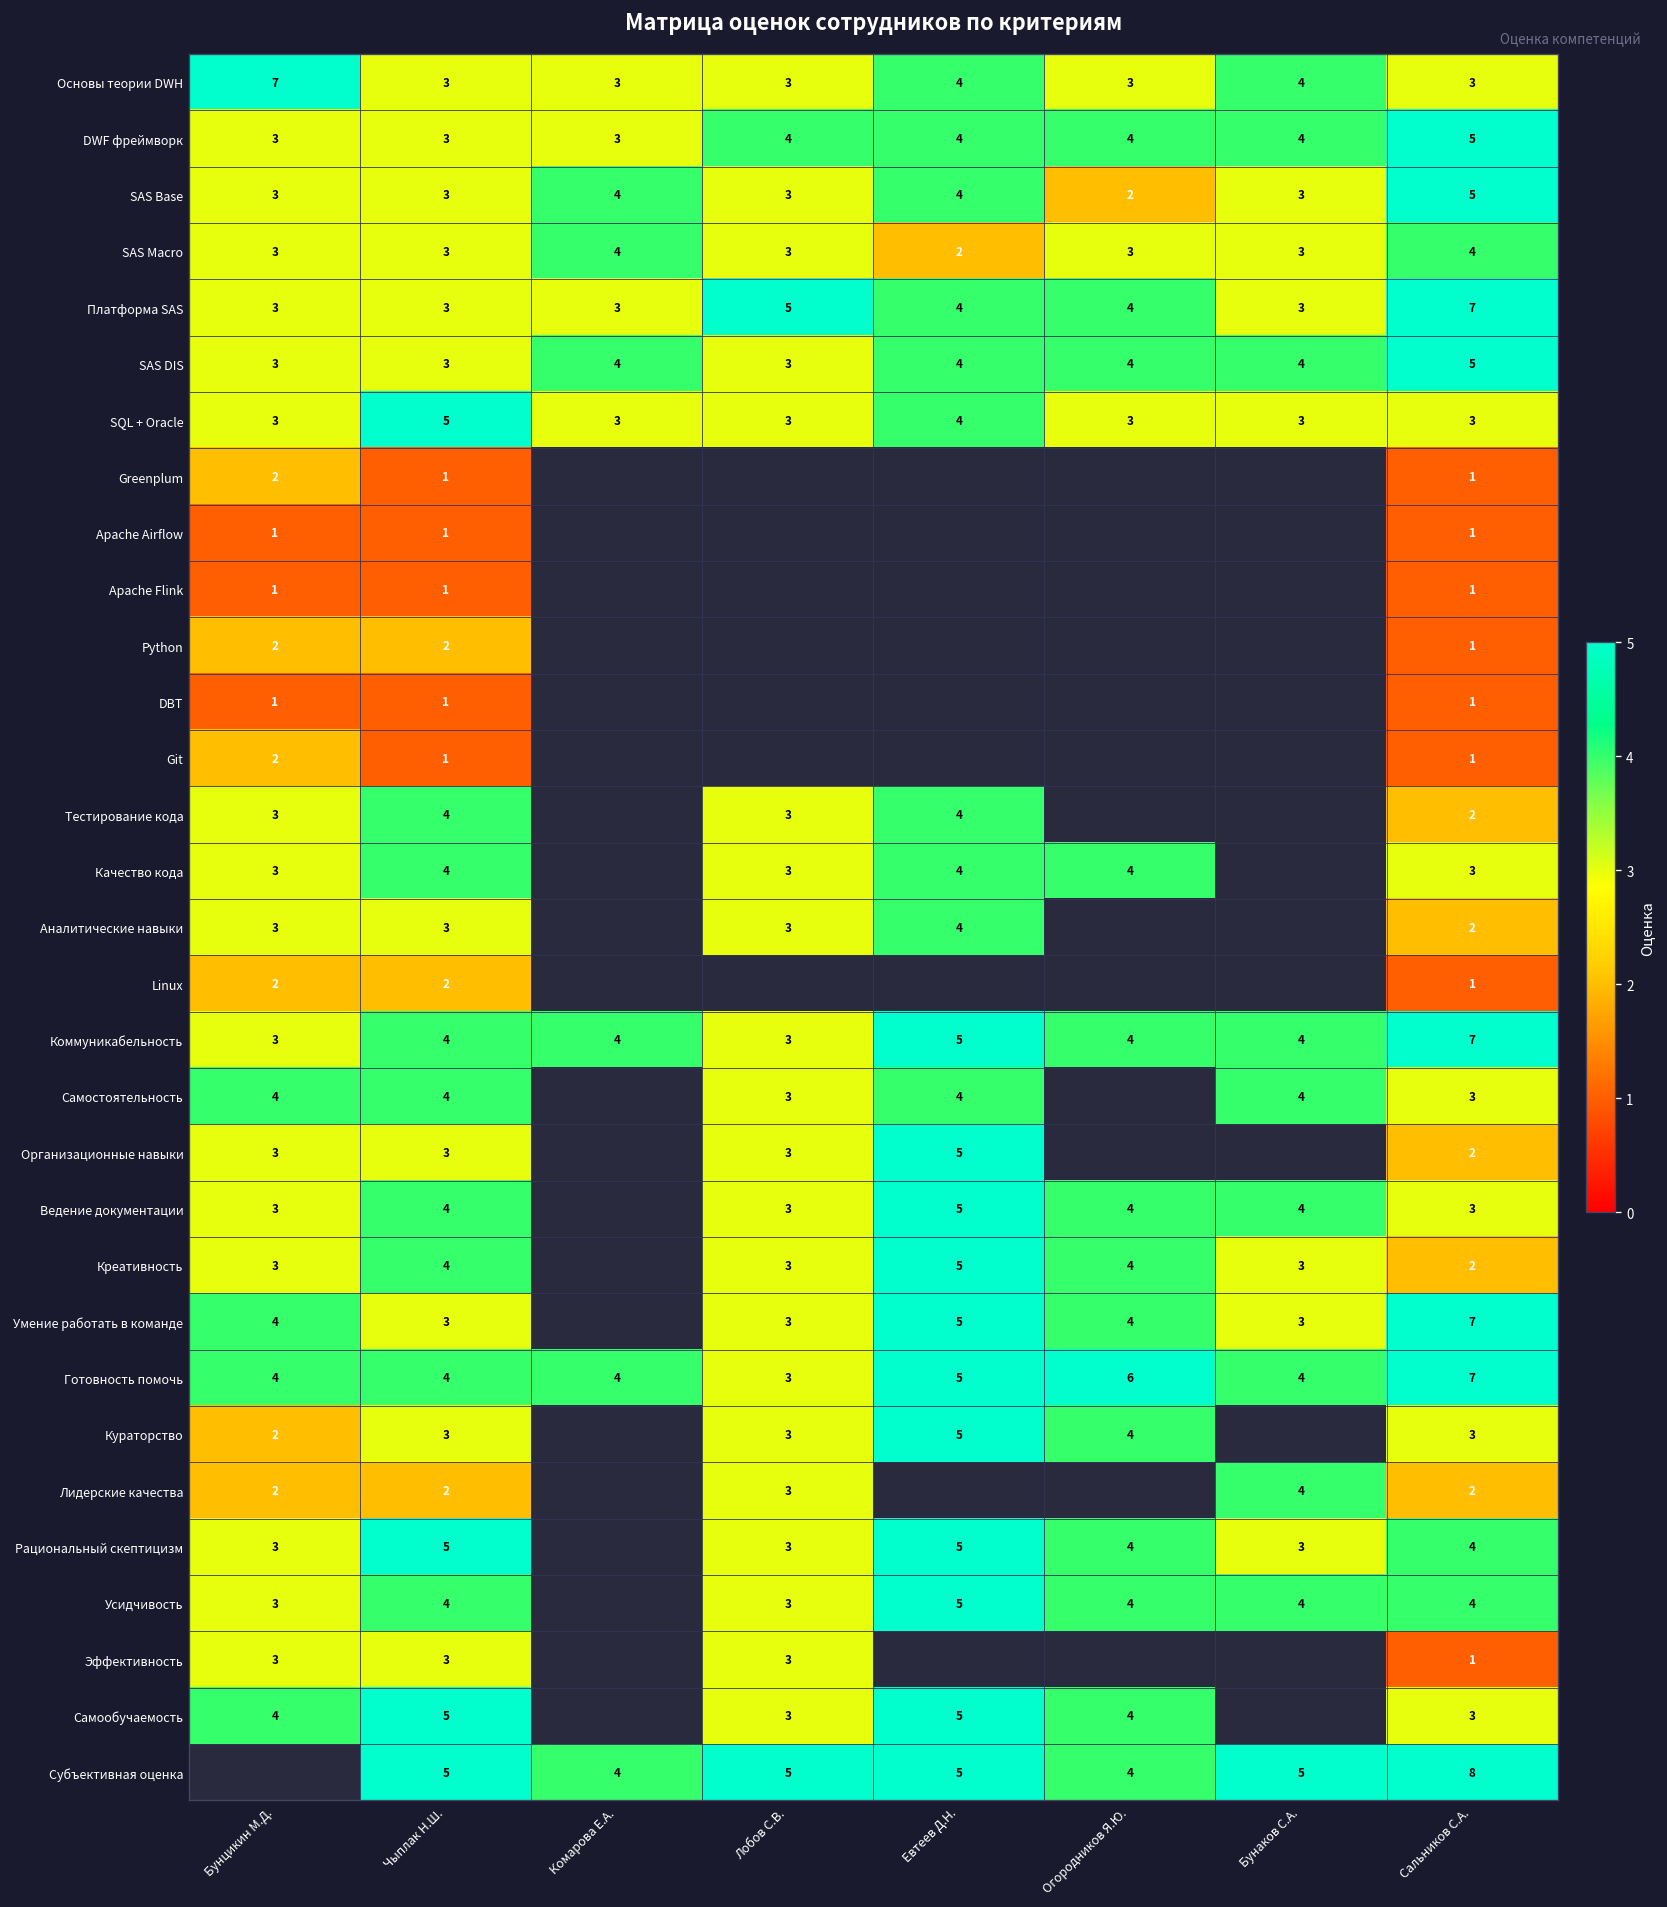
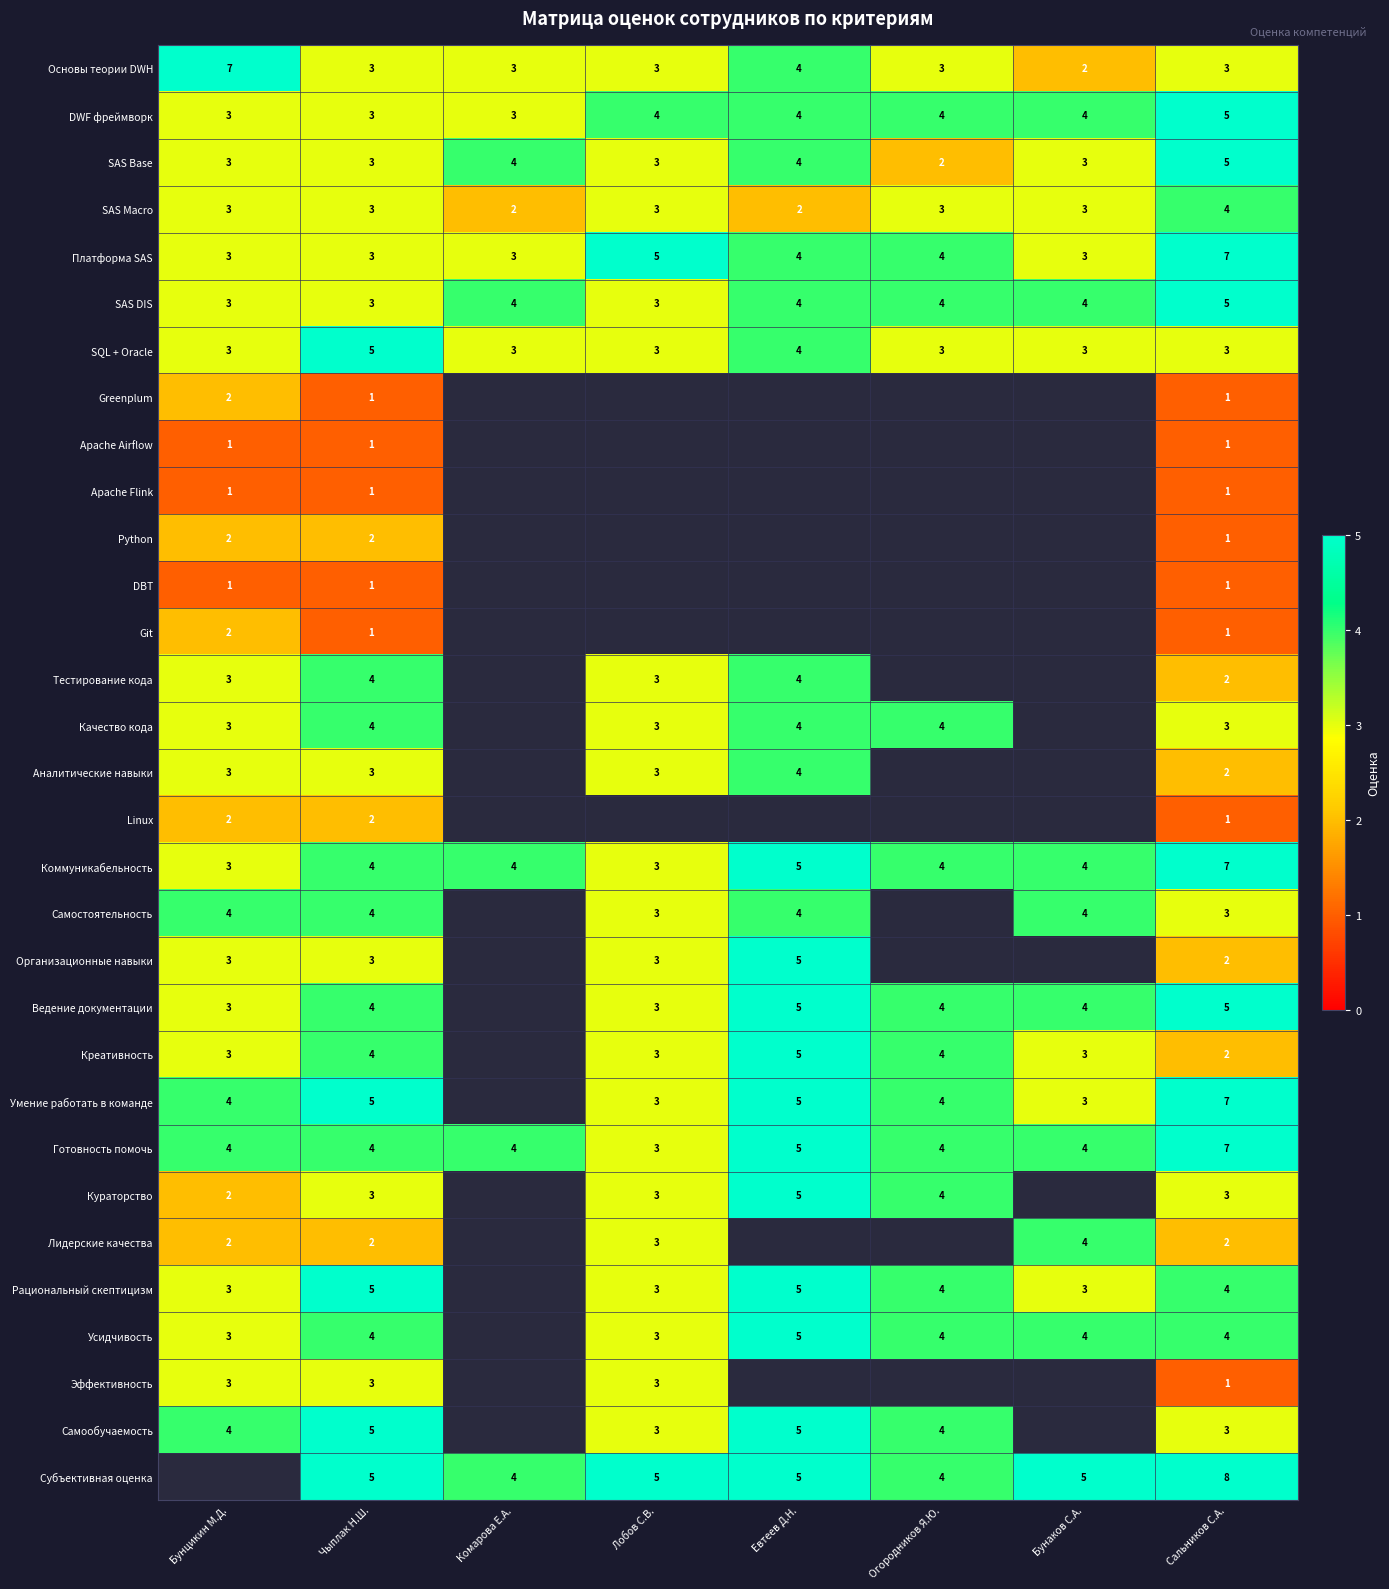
Основы теории DWH, Бунаков С.А.: 4 -> 2
SAS Macro, Комарова Е.А.: 4 -> 2
Ведение документации, Сальников С.А.: 3 -> 5
Умение работать в команде, Чыплак Н.Ш.: 3 -> 5
Готовность помочь, Огородников Я.Ю.: 6 -> 4
